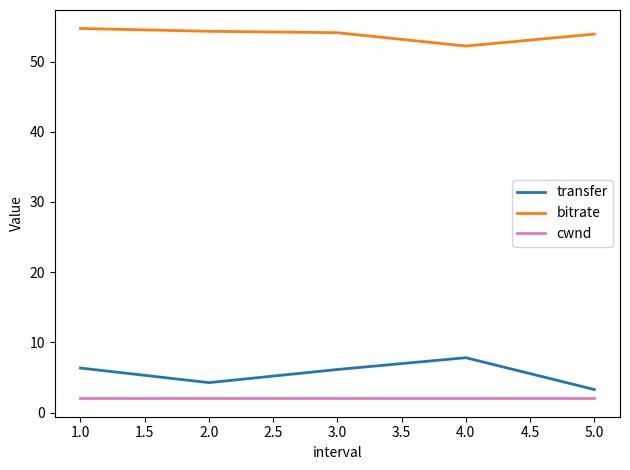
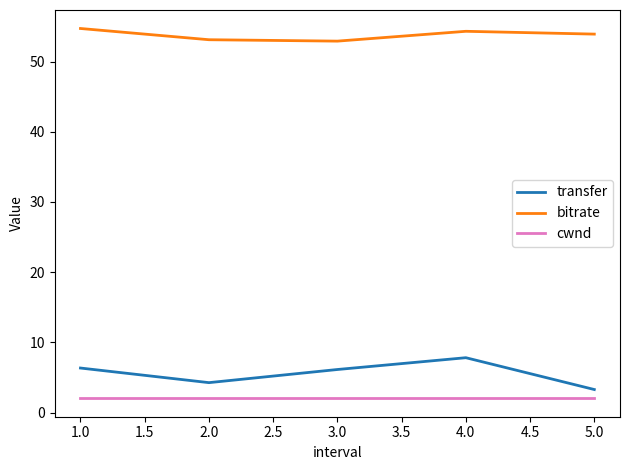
bitrate, 2.0: 54 -> 53
bitrate, 3.0: 54 -> 53
bitrate, 4.0: 52 -> 54
